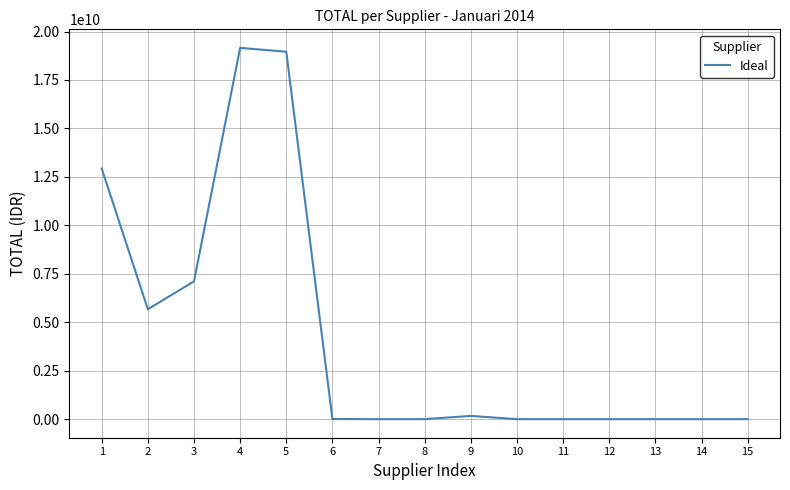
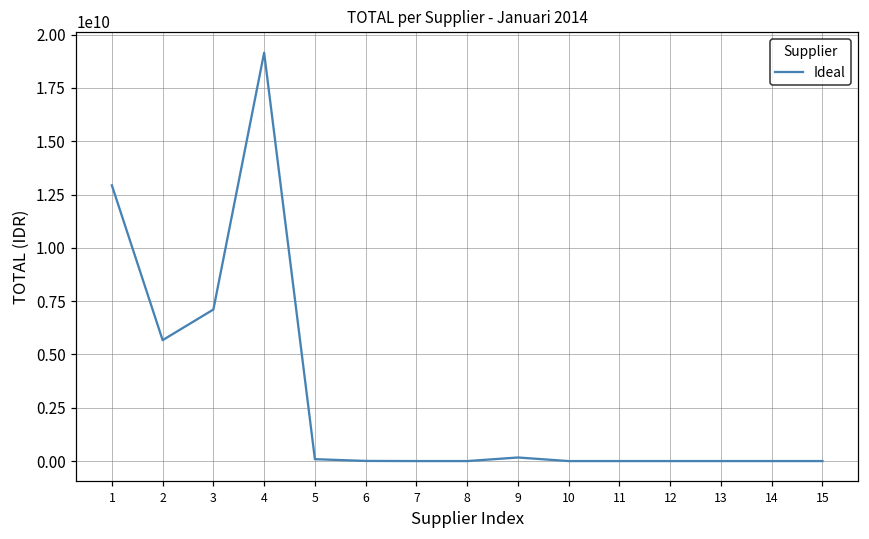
5: 19000000000 -> 100000000
